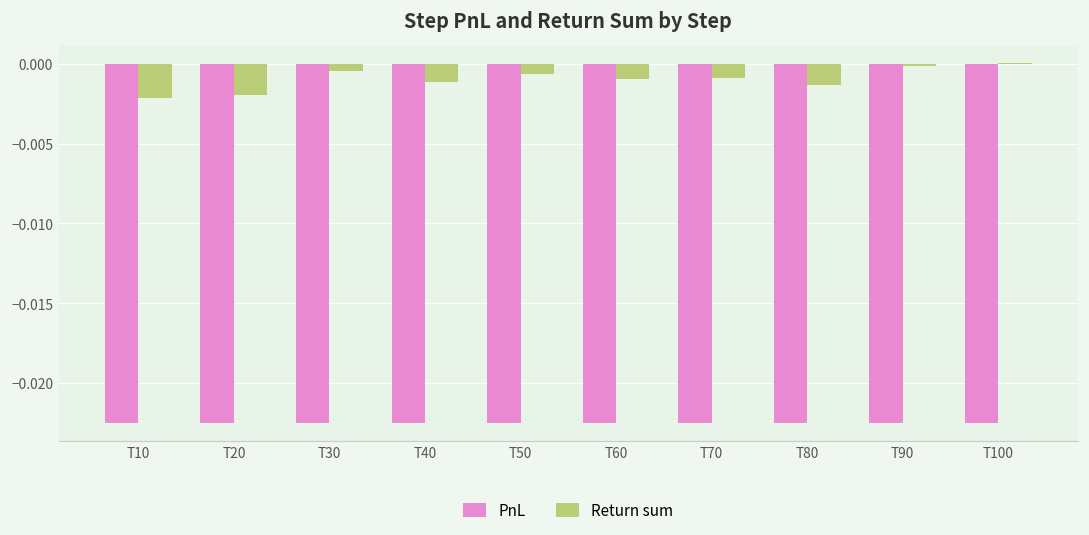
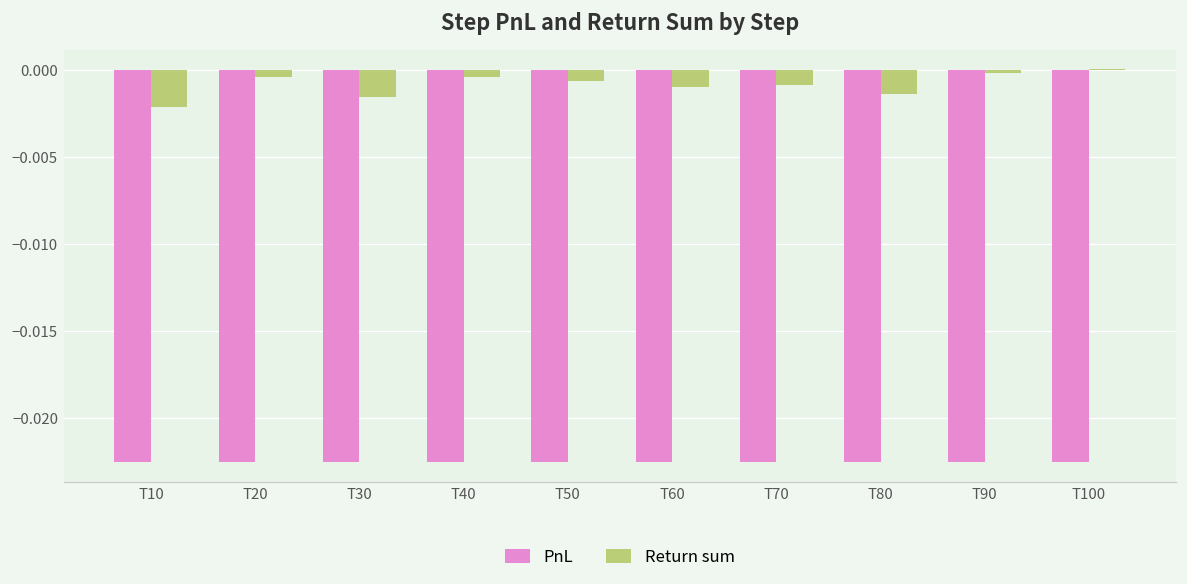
Return sum, T20: -0.0020 -> -0.0004
Return sum, T30: -0.0005 -> -0.0015
Return sum, T40: -0.0012 -> -0.0004
